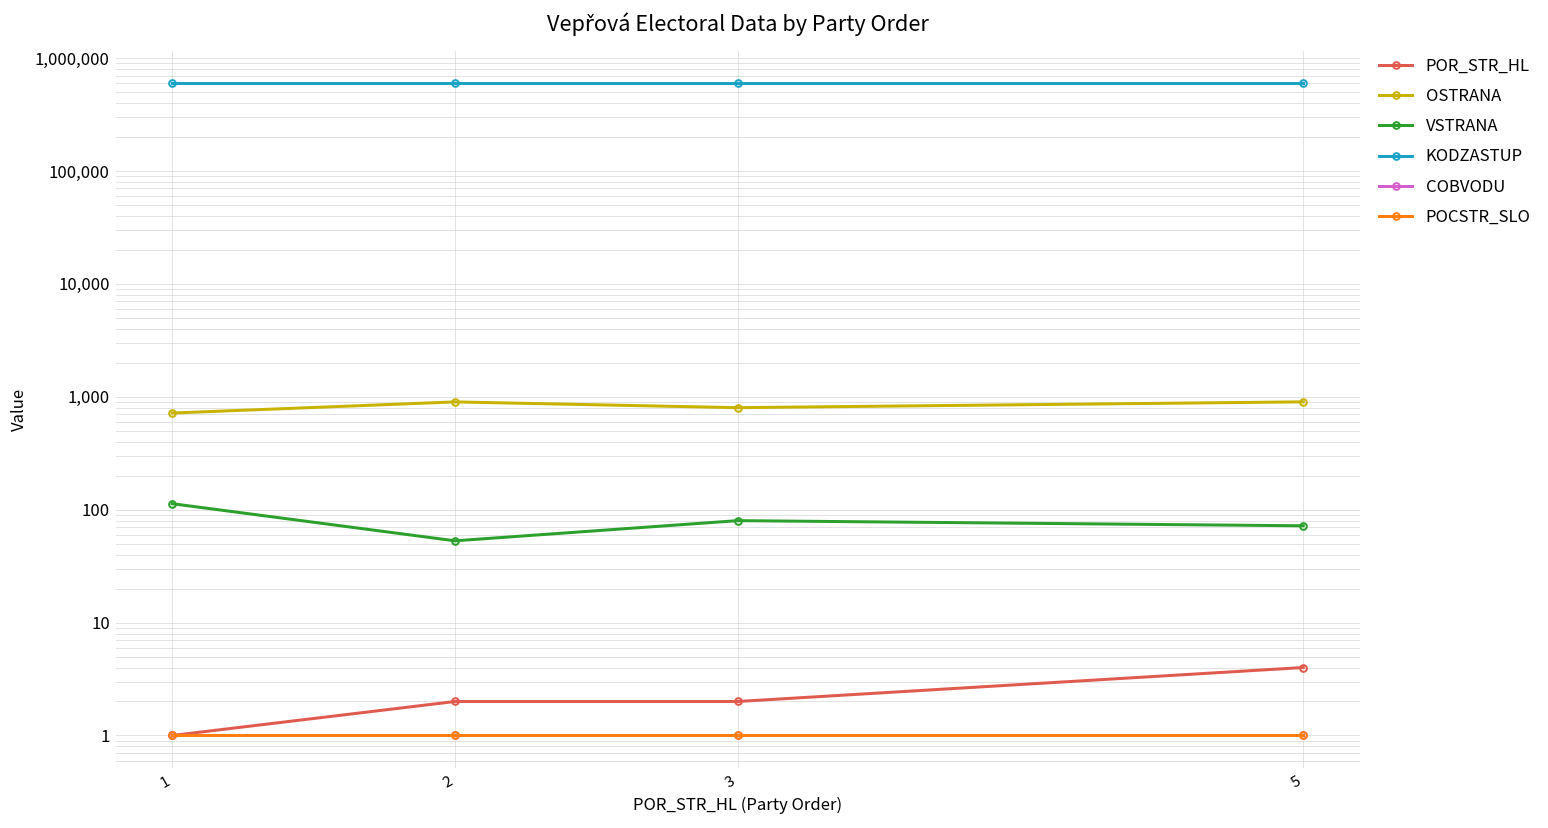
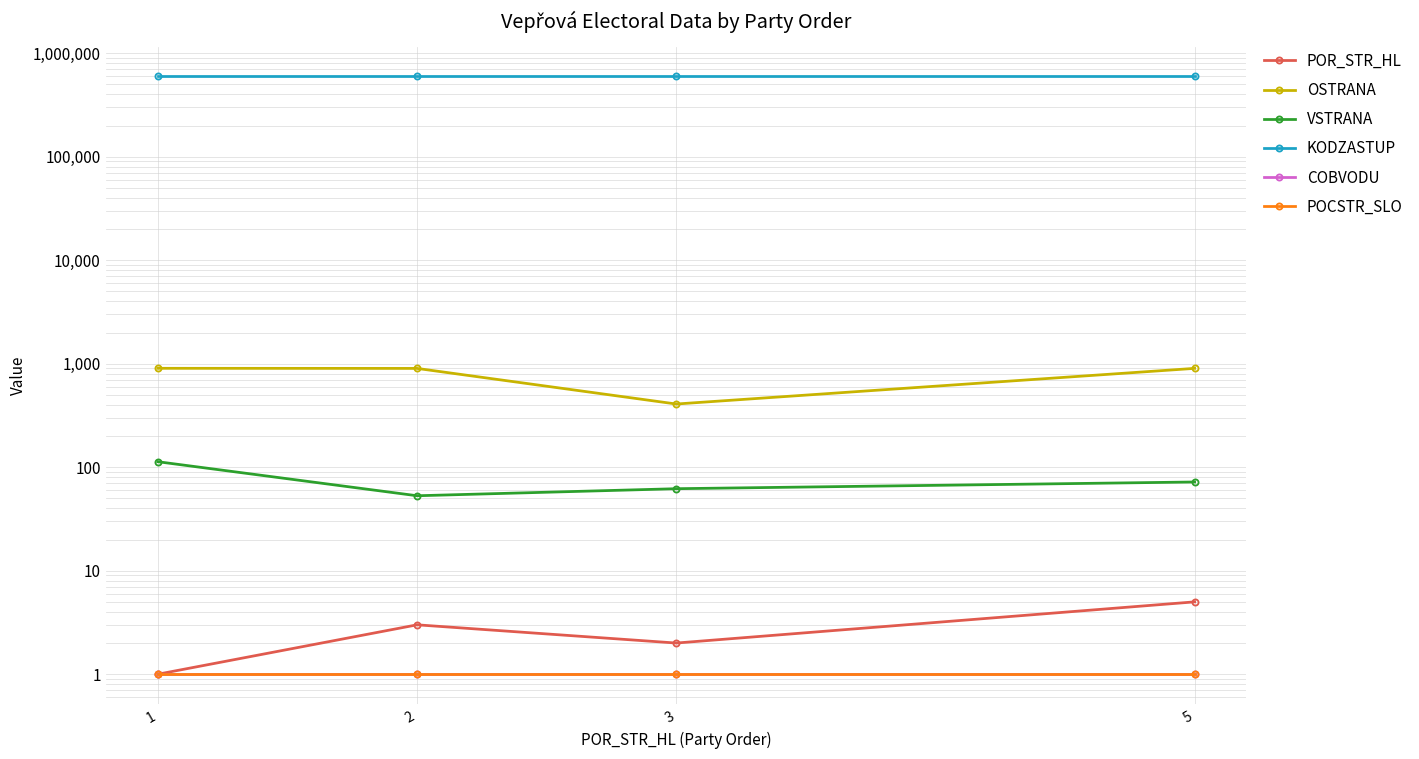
OSTRANA, 1: 700 -> 900
POR_STR_HL, 2: 2 -> 3
OSTRANA, 3: 800 -> 410
VSTRANA, 3: 80 -> 60
POR_STR_HL, 5: 4 -> 5
